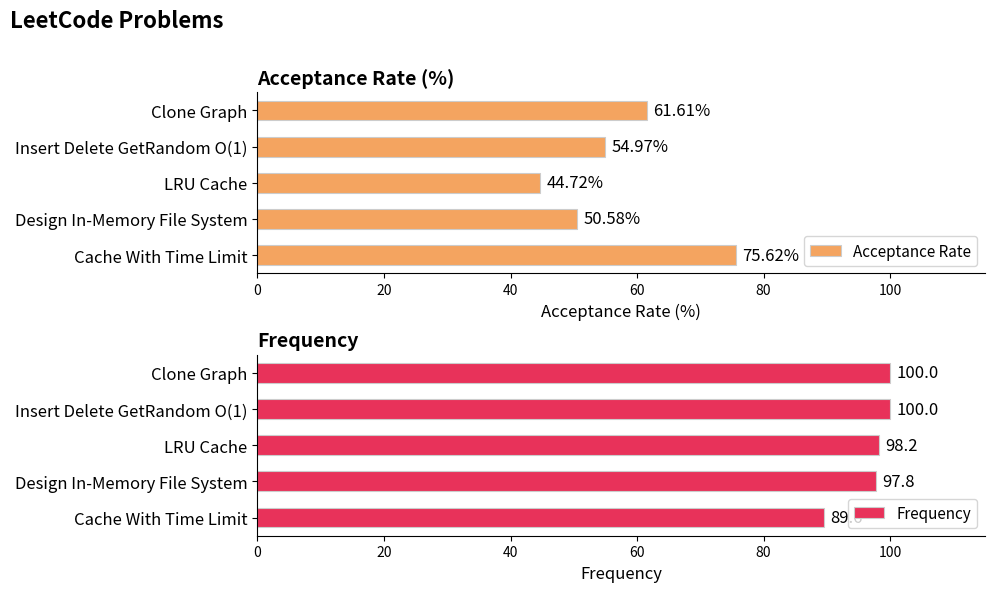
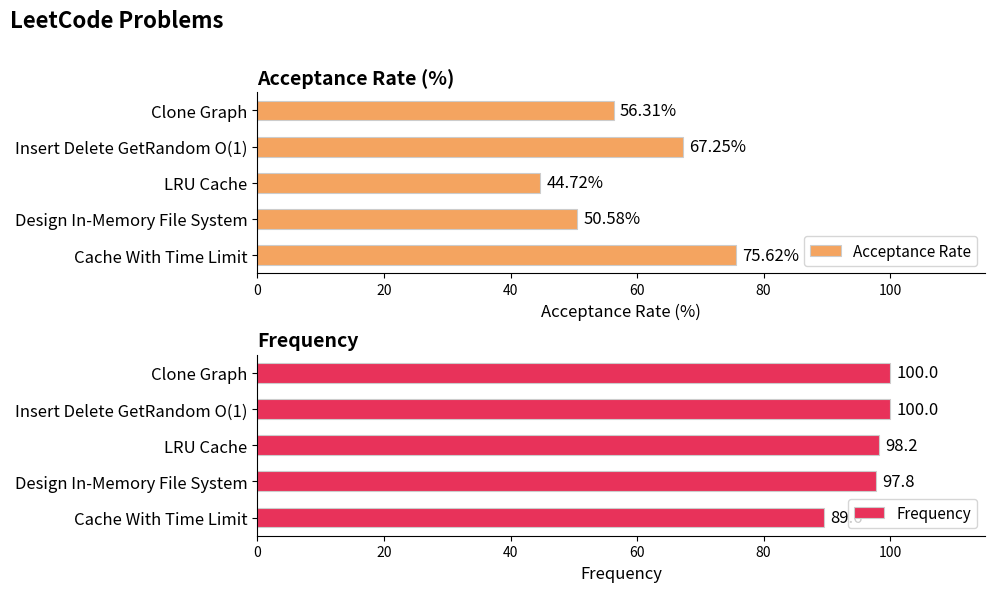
Acceptance Rate (%), Clone Graph: 61.61% -> 56.31%
Acceptance Rate (%), Insert Delete GetRandom O(1): 54.97% -> 67.25%
